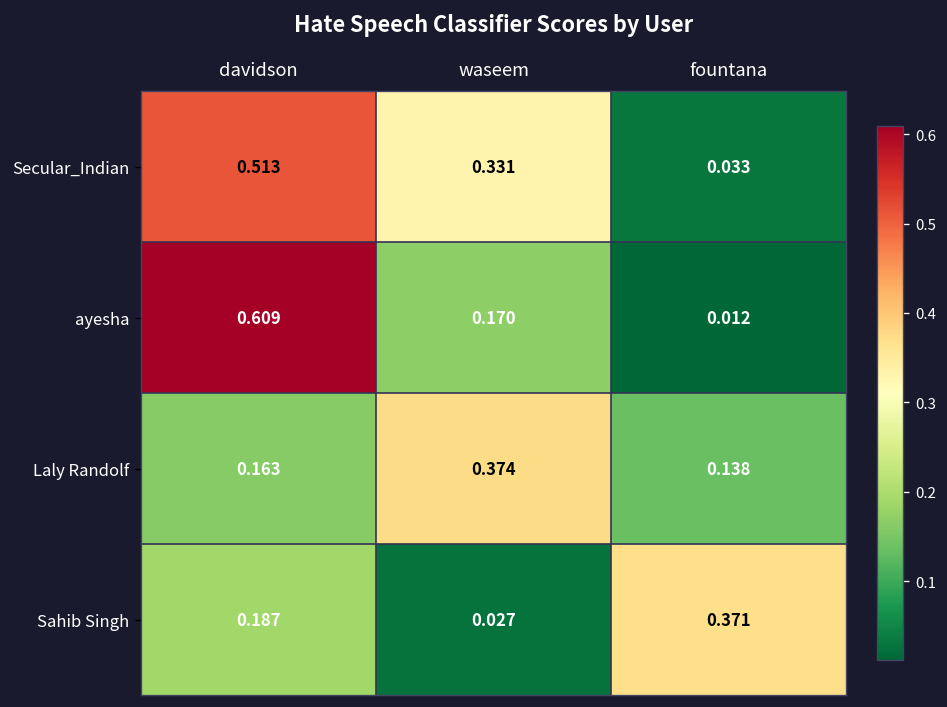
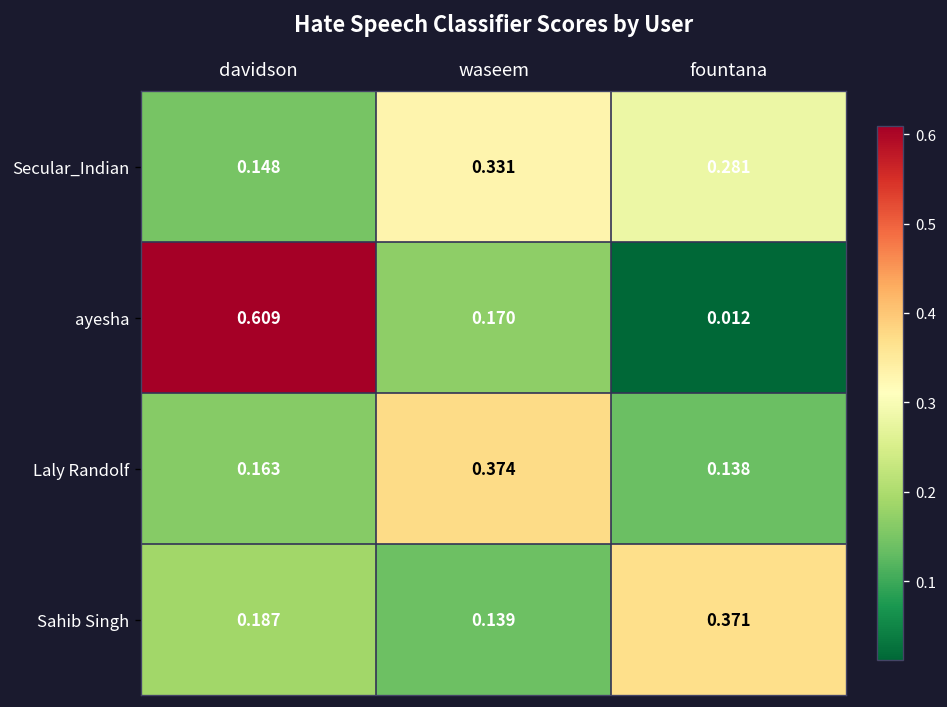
Secular_Indian, davidson: 0.513 -> 0.148
Secular_Indian, fountana: 0.033 -> 0.281
Sahib Singh, waseem: 0.027 -> 0.139
